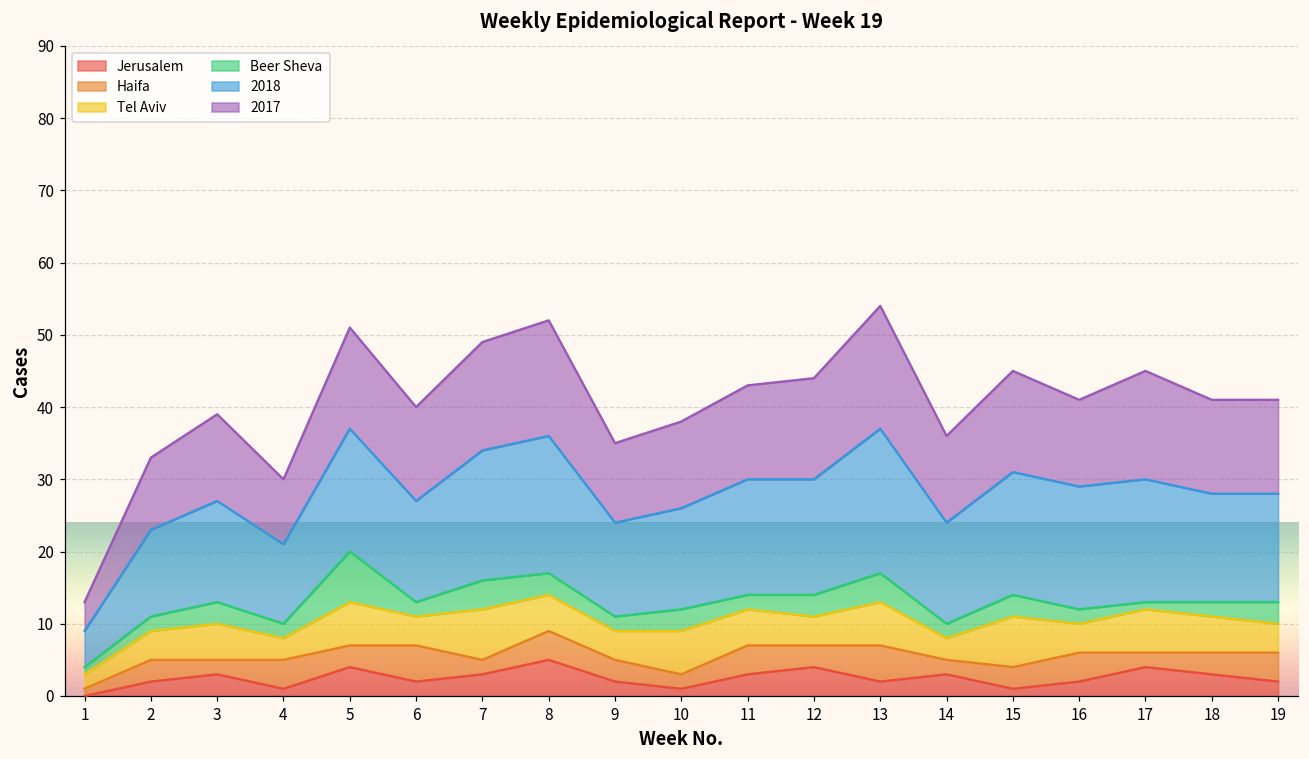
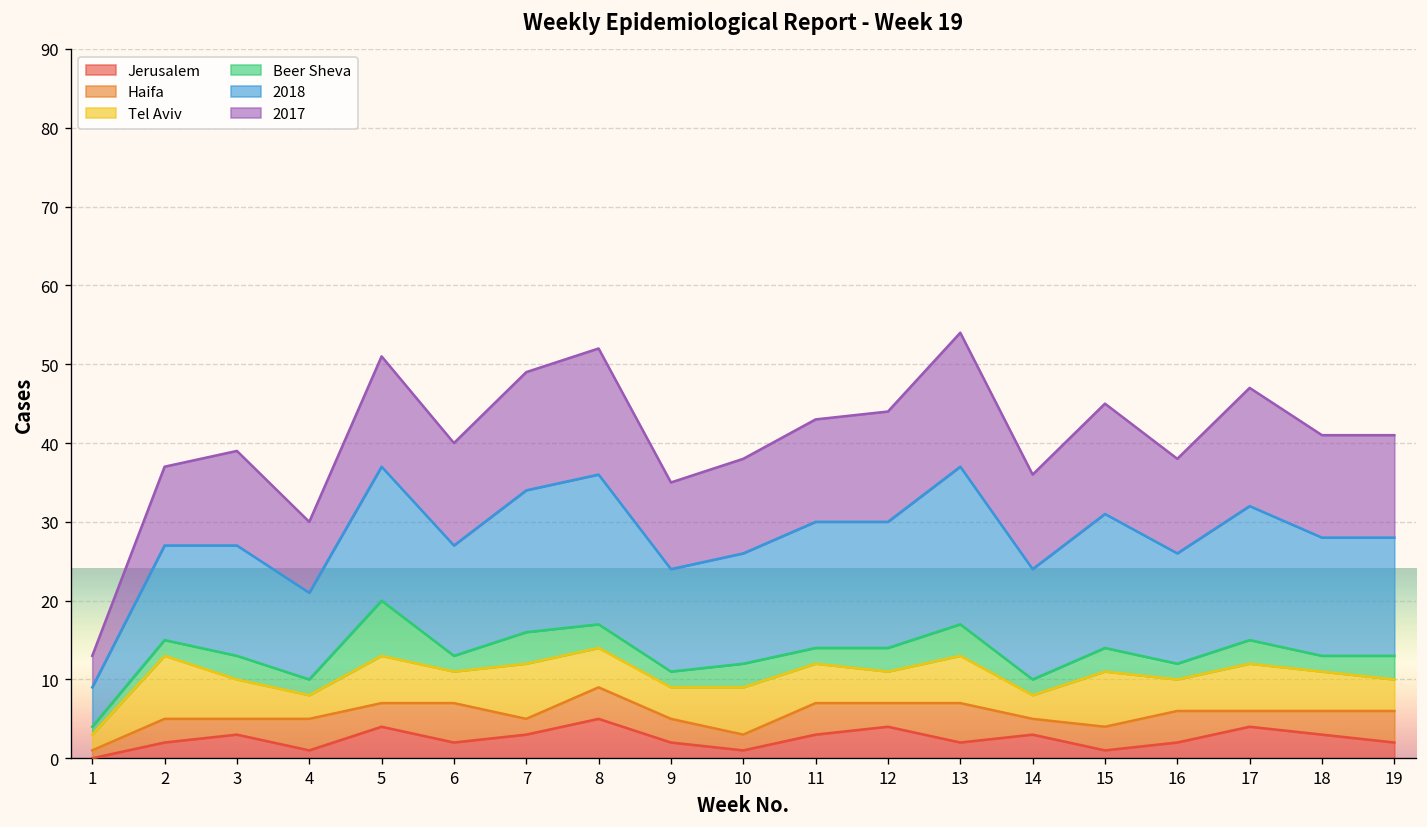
Tel Aviv, 2: 4 -> 8
2018, 16: 17 -> 14
Beer Sheva, 17: 1 -> 3
